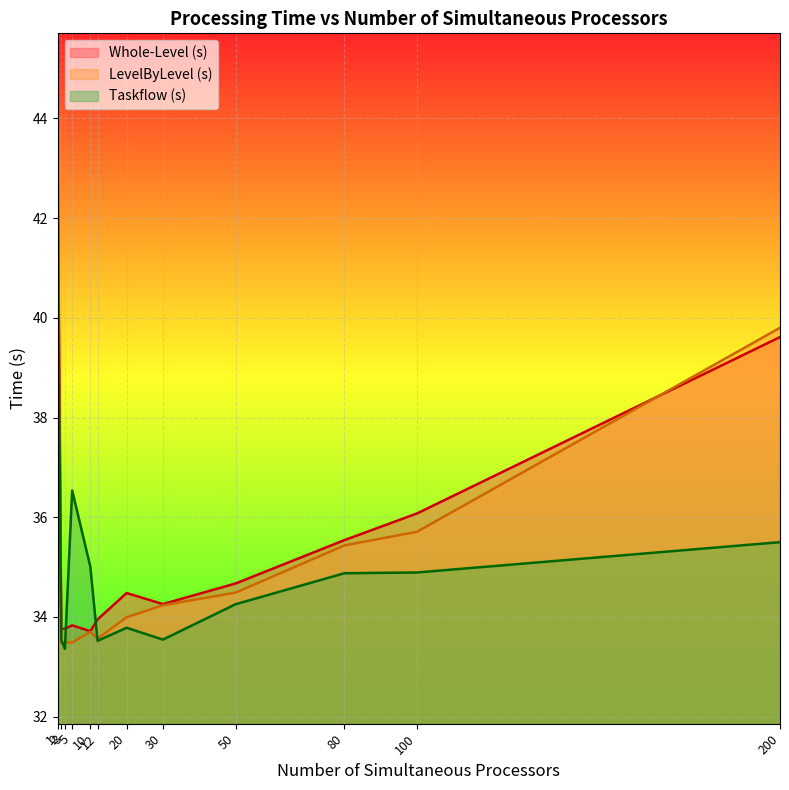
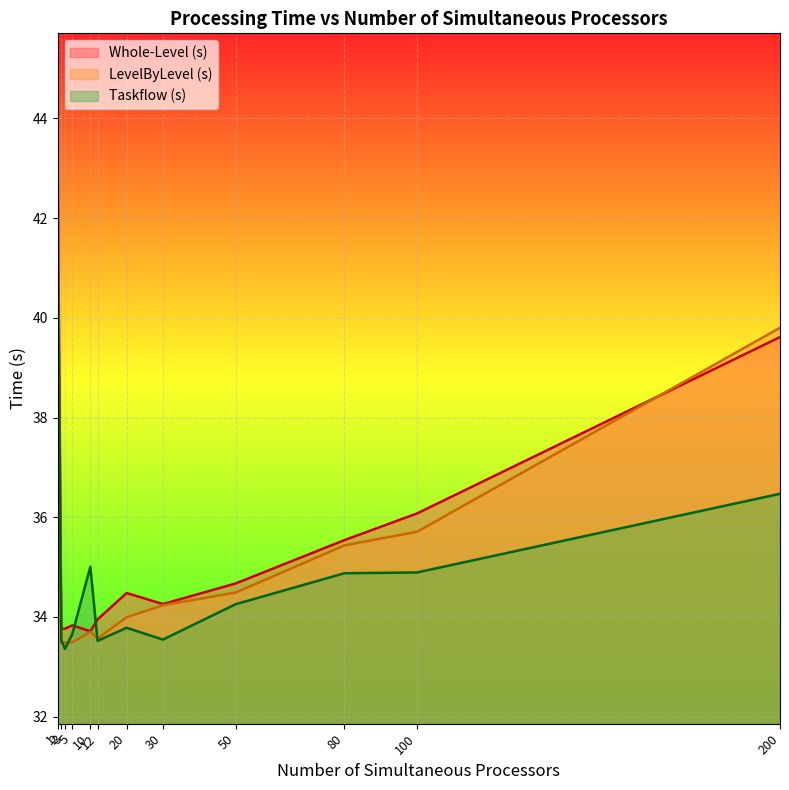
Taskflow (s), 5: 36.5 -> 33.7
Taskflow (s), 200: 35.5 -> 36.5
